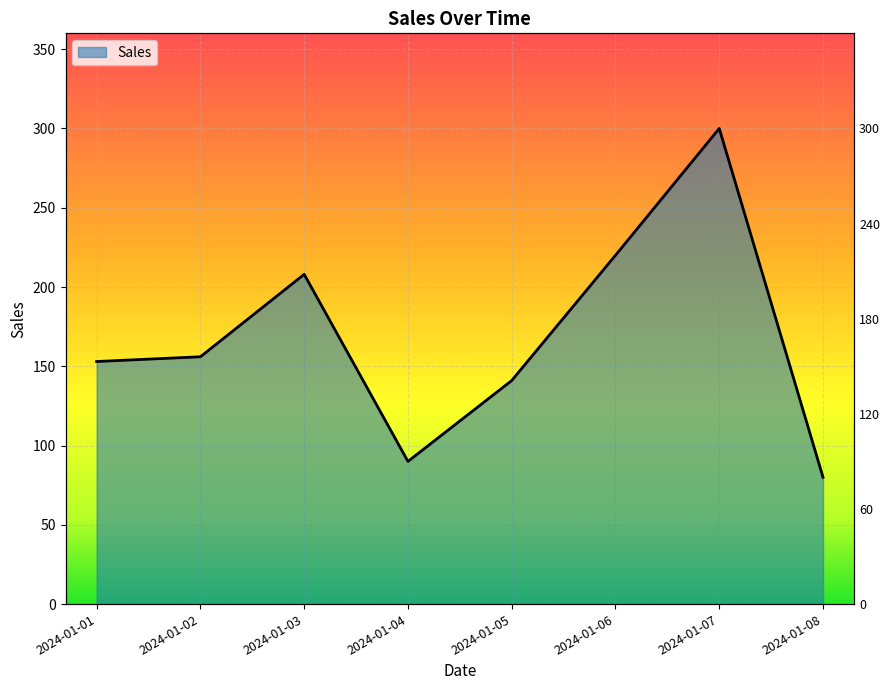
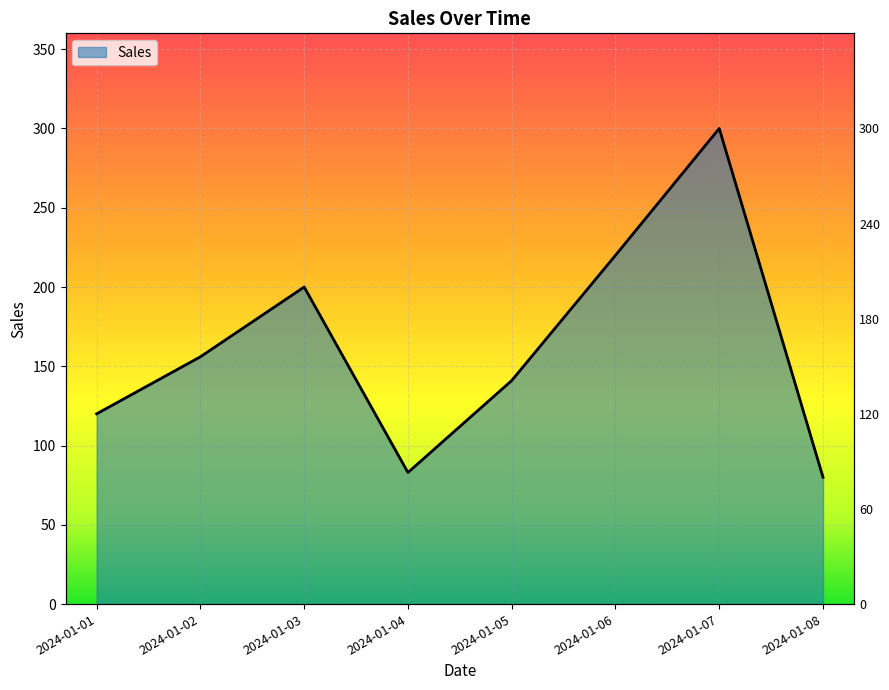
2024-01-01: 153 -> 120
2024-01-03: 208 -> 200
2024-01-04: 90 -> 83
